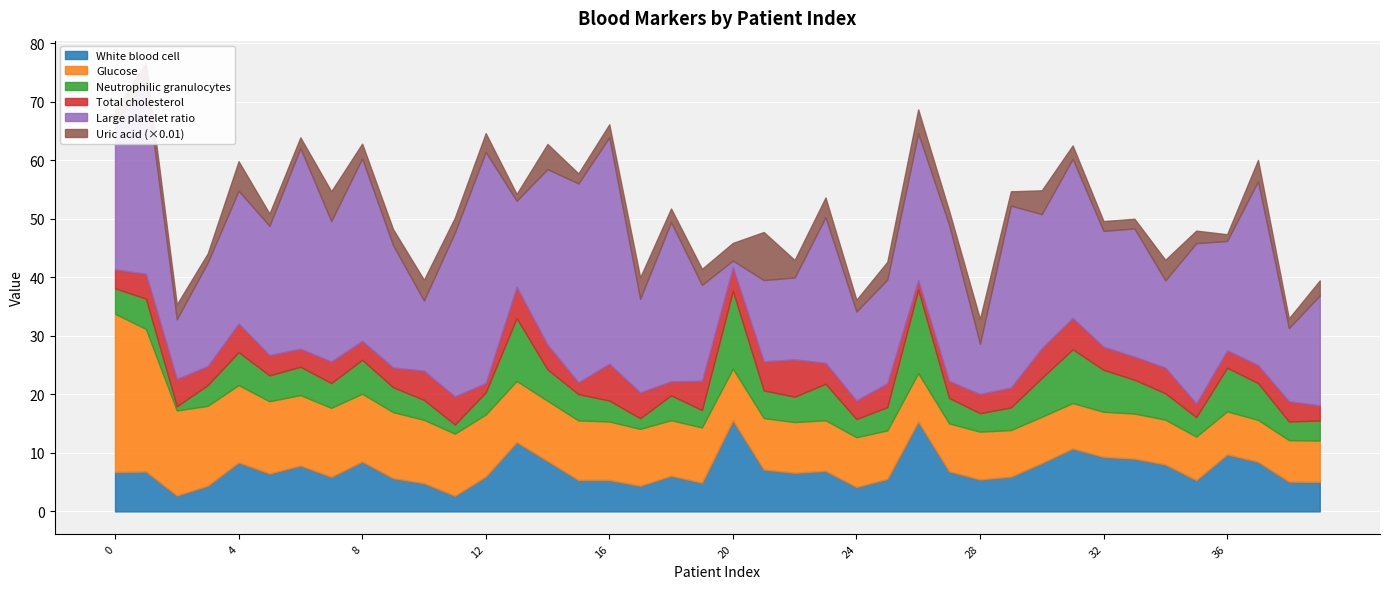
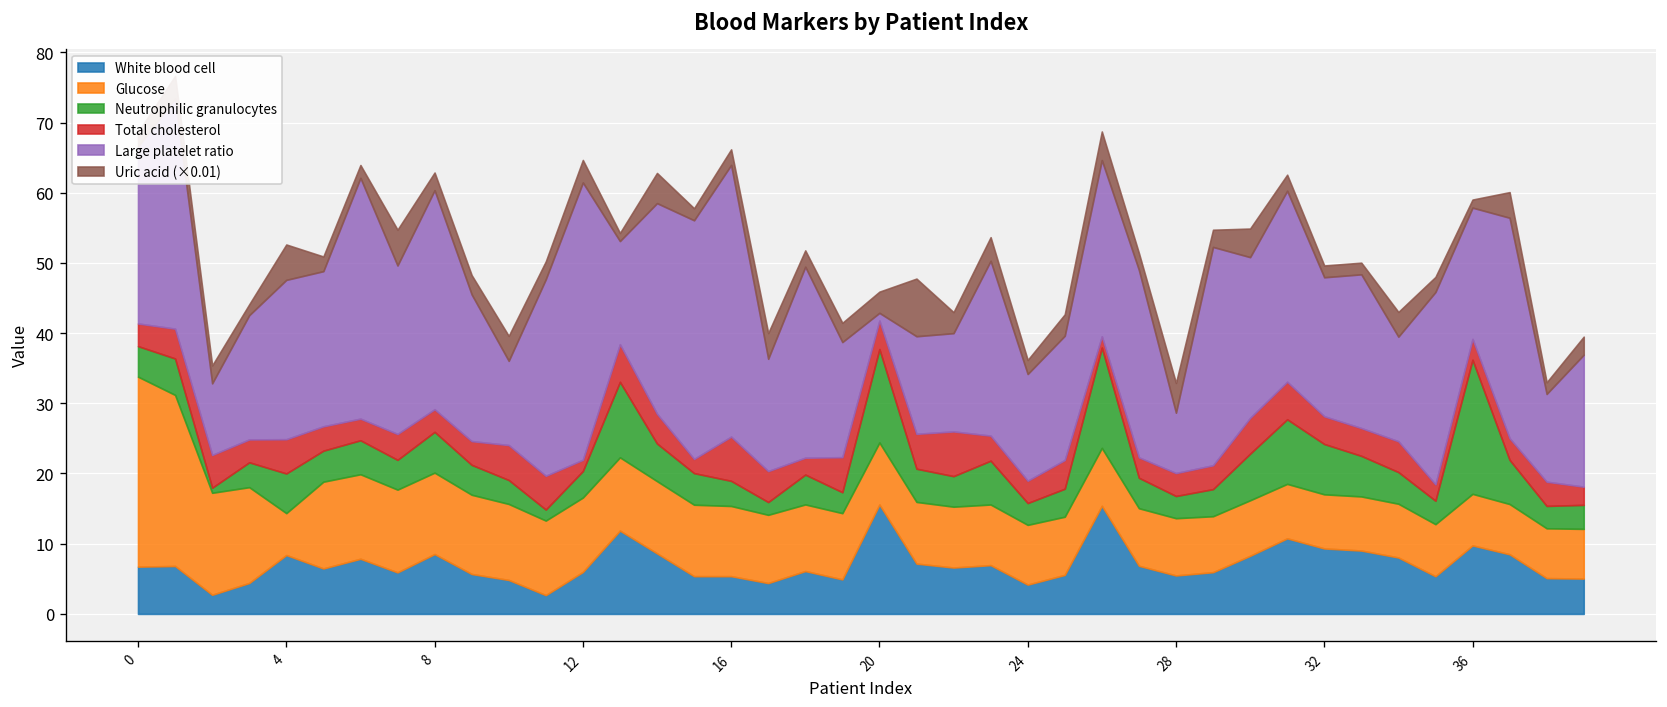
Glucose, 4: 13 -> 6
Neutrophilic granulocytes, 36: 7 -> 19
